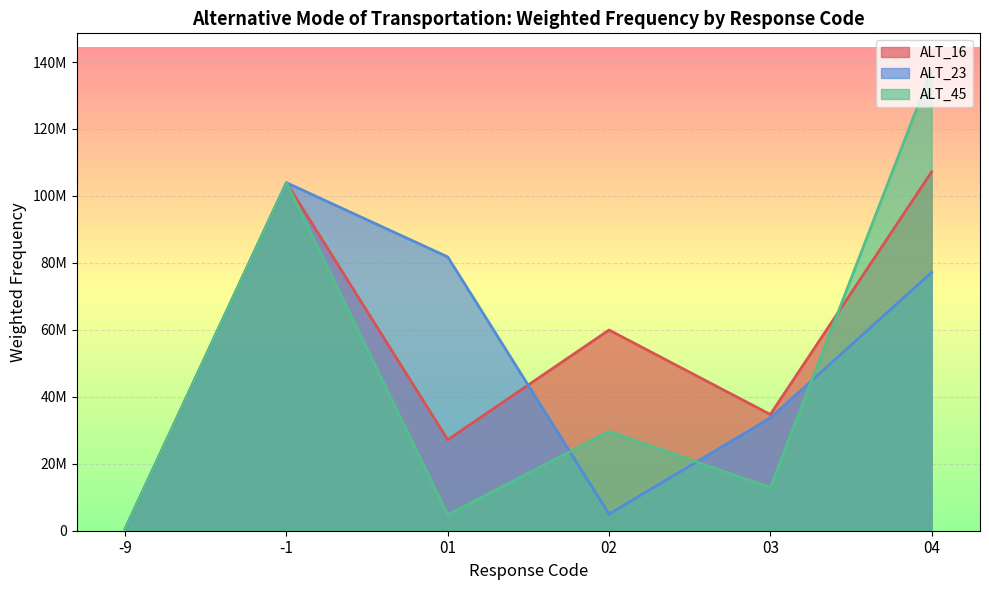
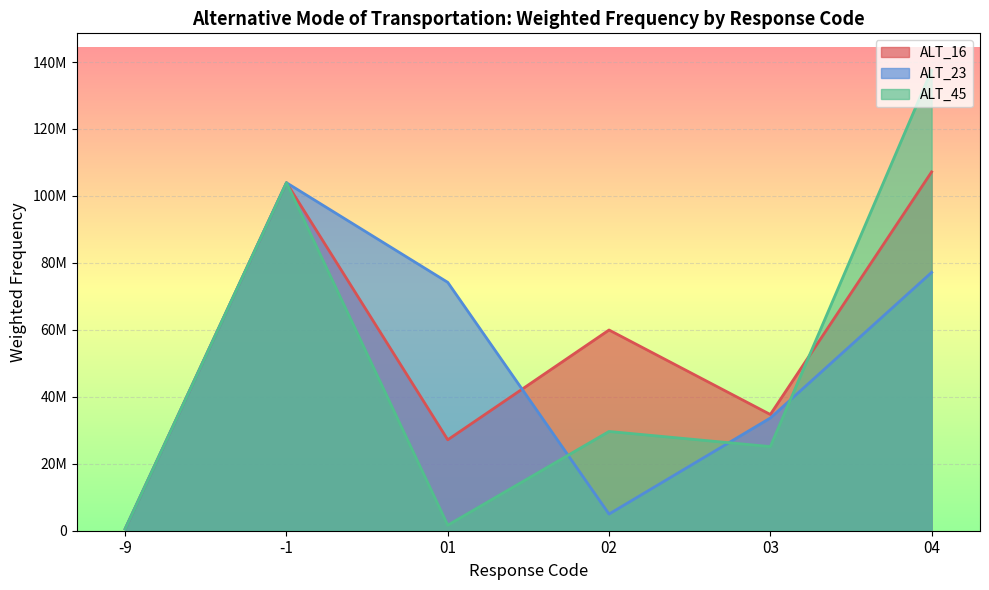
ALT_23, 01: 82000000 -> 74000000
ALT_45, 01: 5000000 -> 2000000
ALT_45, 03: 13000000 -> 25000000
